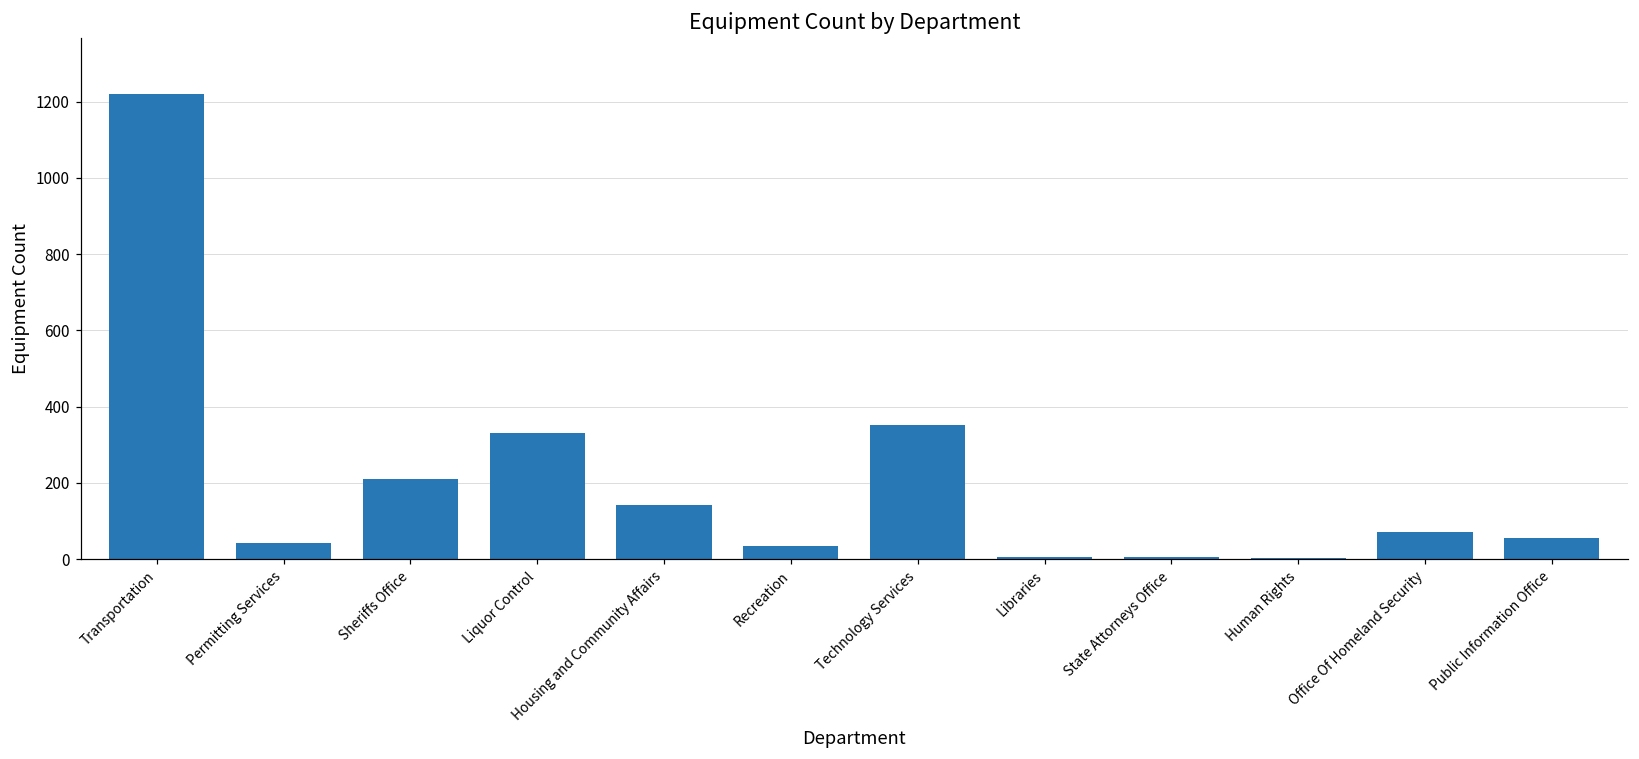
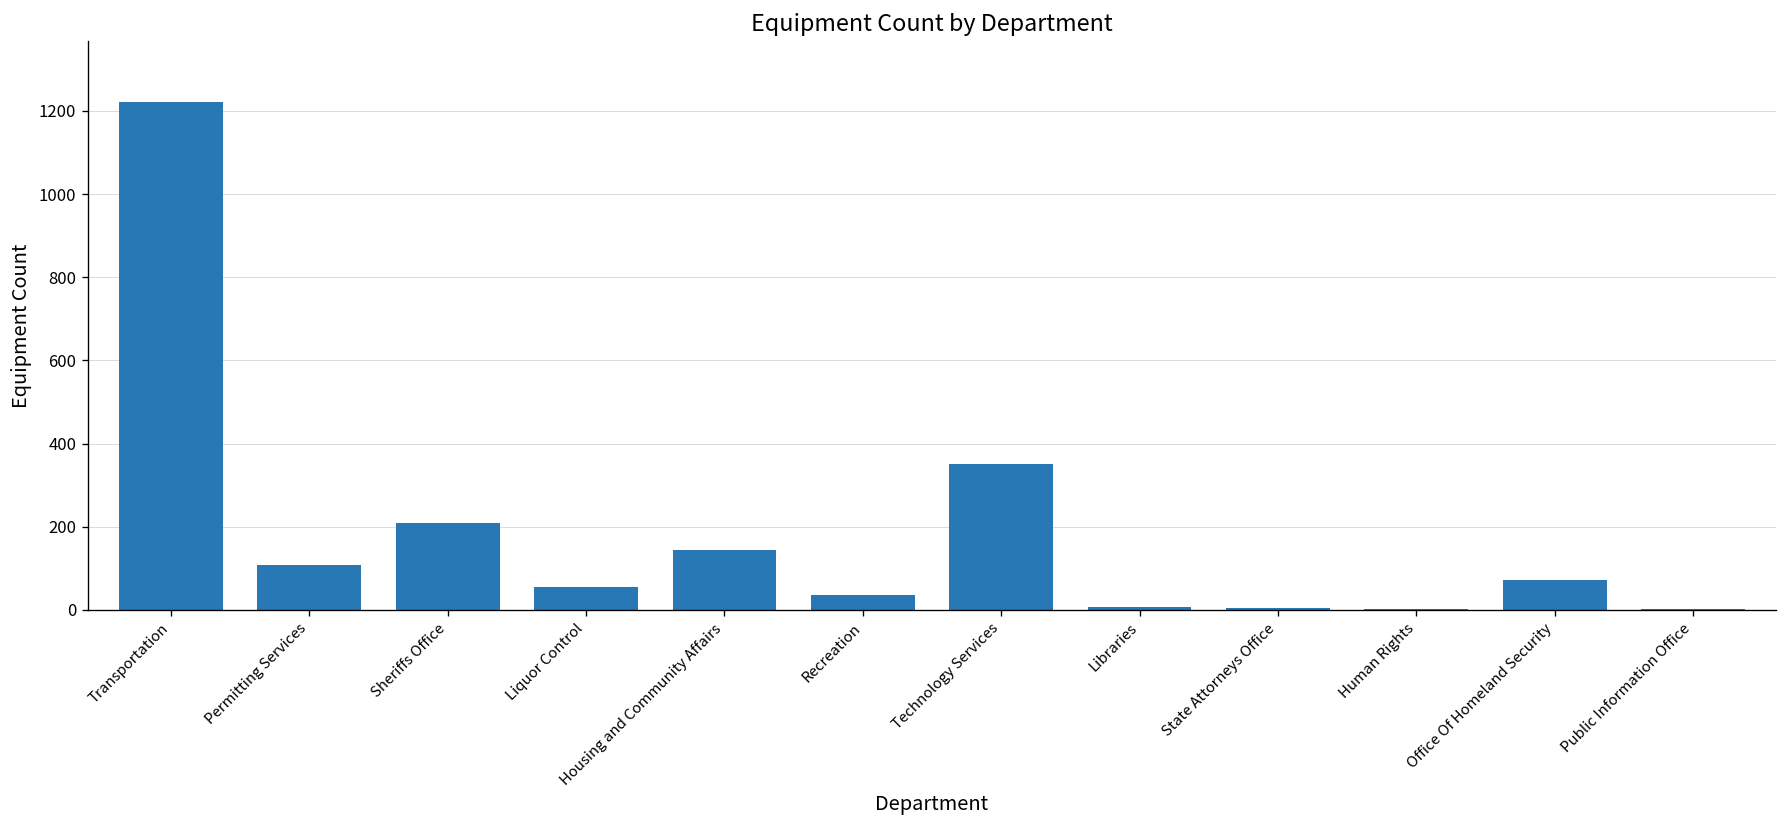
Permitting Services: 40 -> 110
Liquor Control: 330 -> 60
Public Information Office: 50 -> 0
